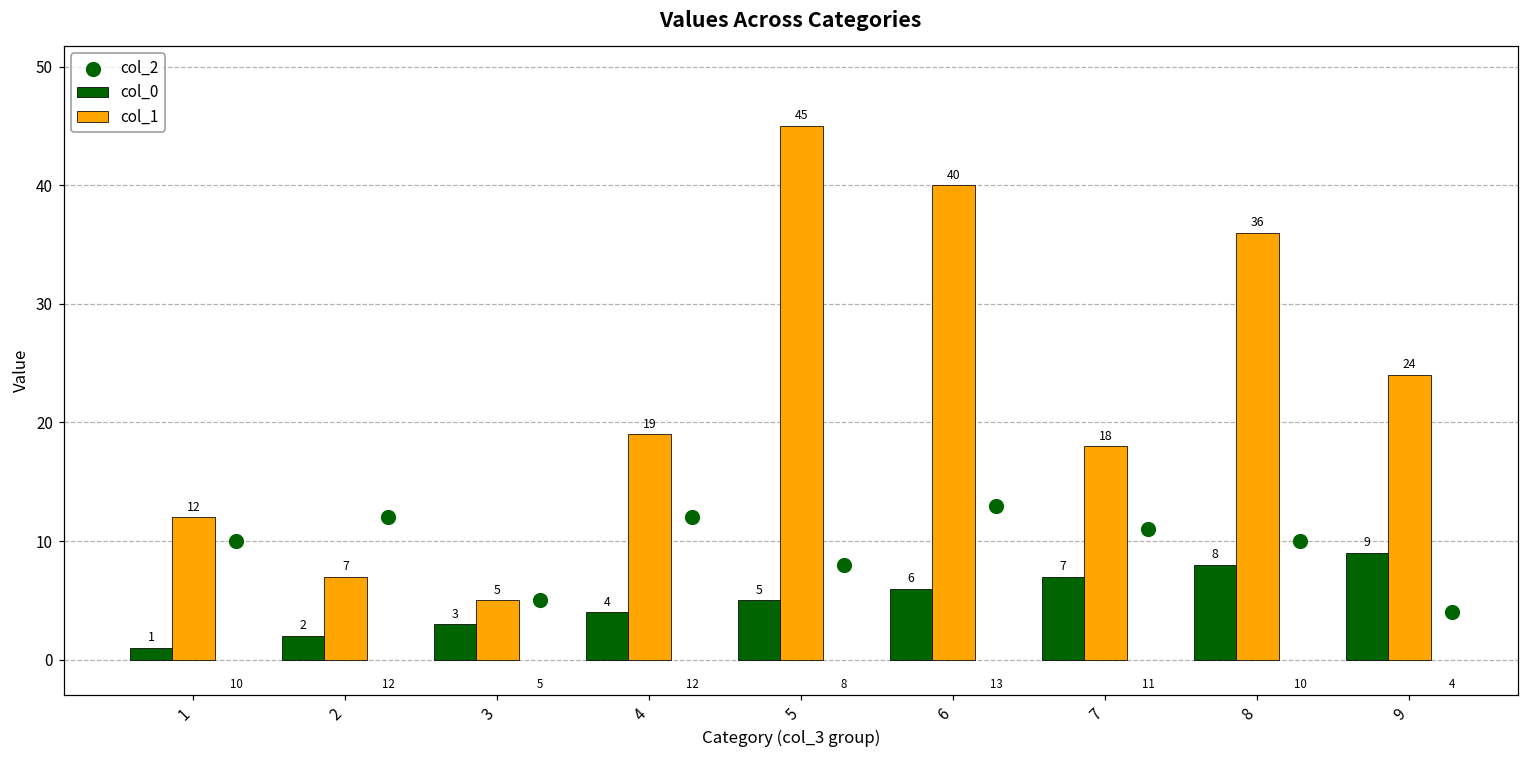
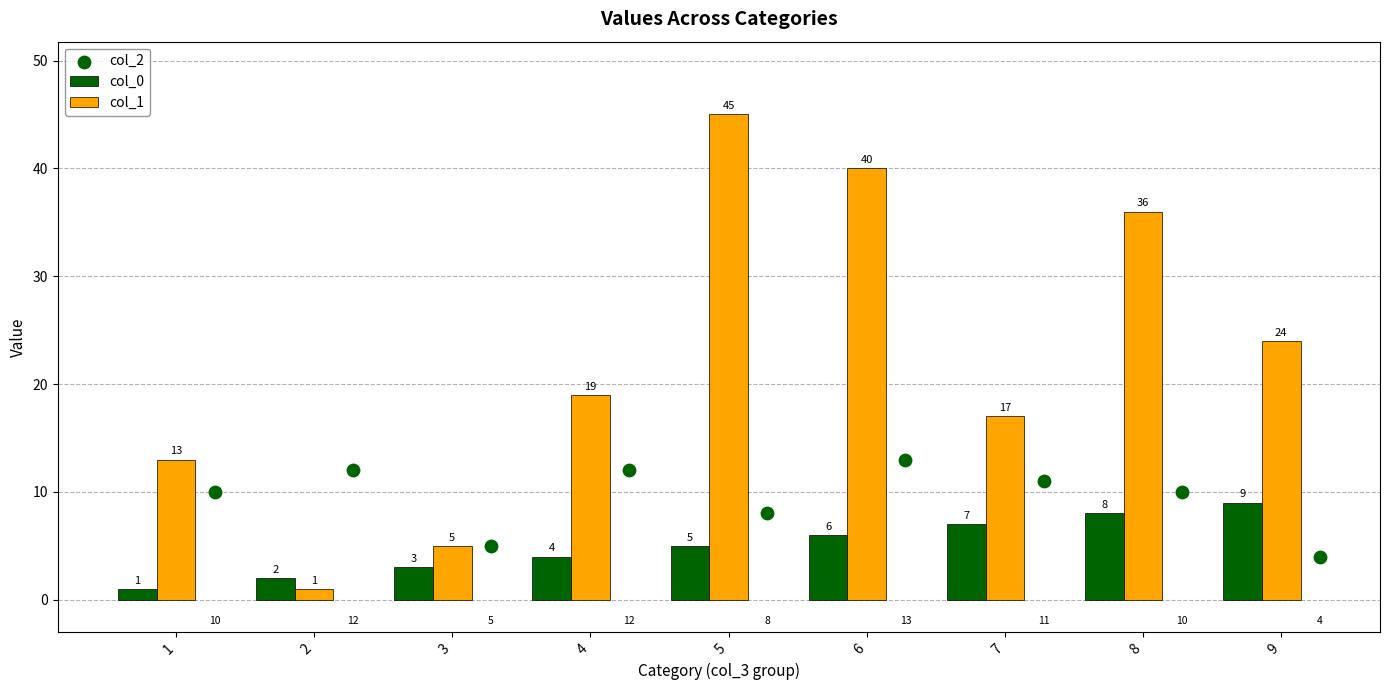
col_1, 1: 12 -> 13
col_1, 2: 7 -> 1
col_1, 7: 18 -> 17
